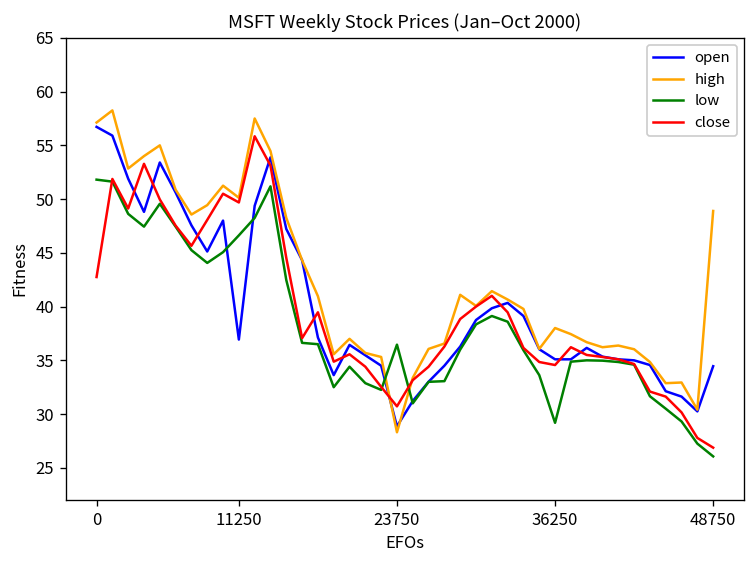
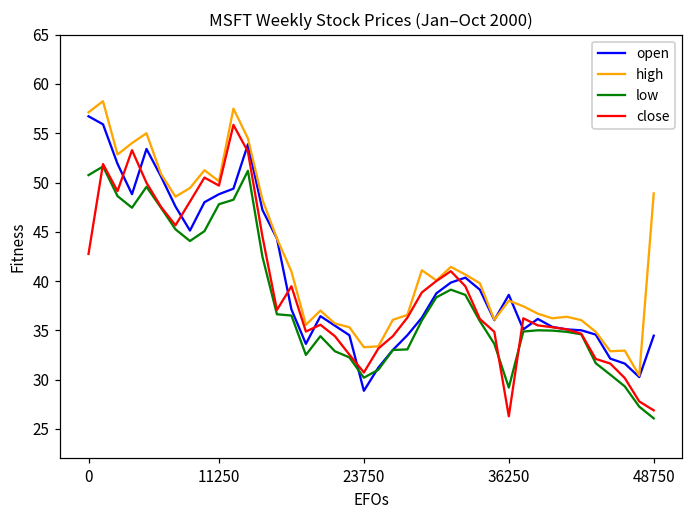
low, 0: 52 -> 51
open, 11250: 37 -> 49
low, 11250: 47 -> 48
high, 23750: 28 -> 33
low, 23750: 36 -> 30
open, 36250: 35 -> 39
close, 36250: 35 -> 26
